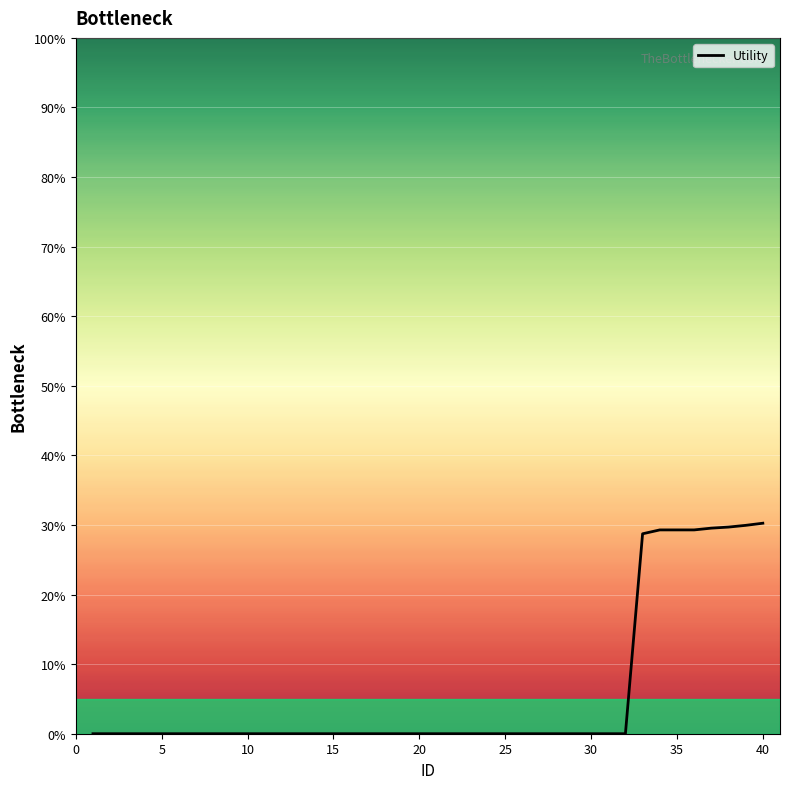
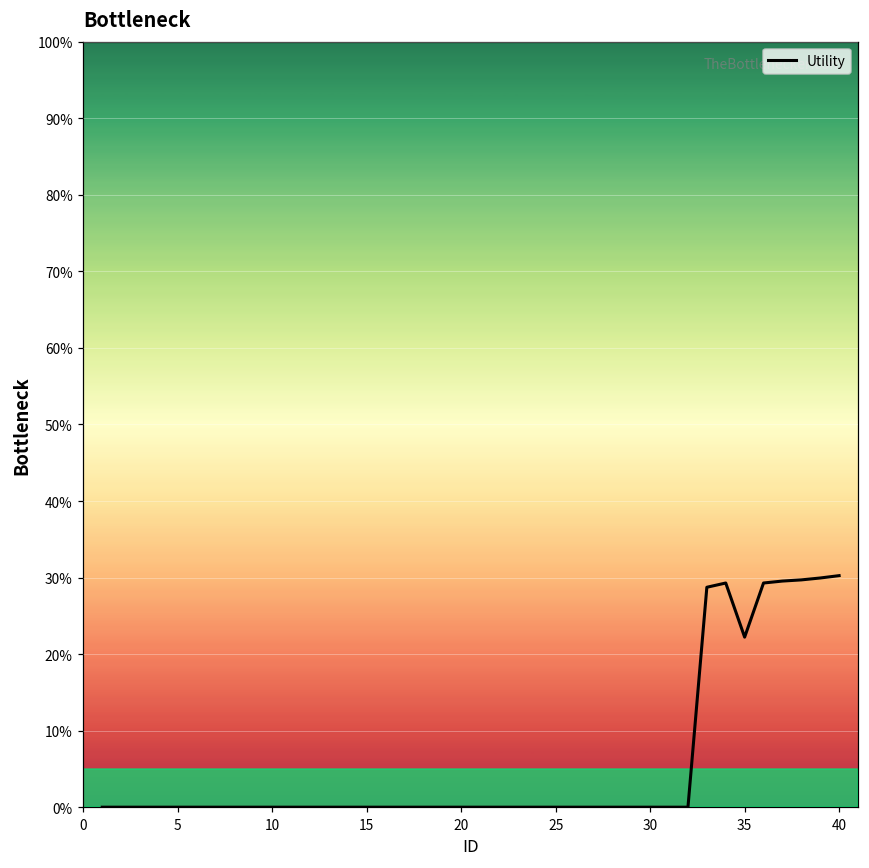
35: 29% -> 22%
